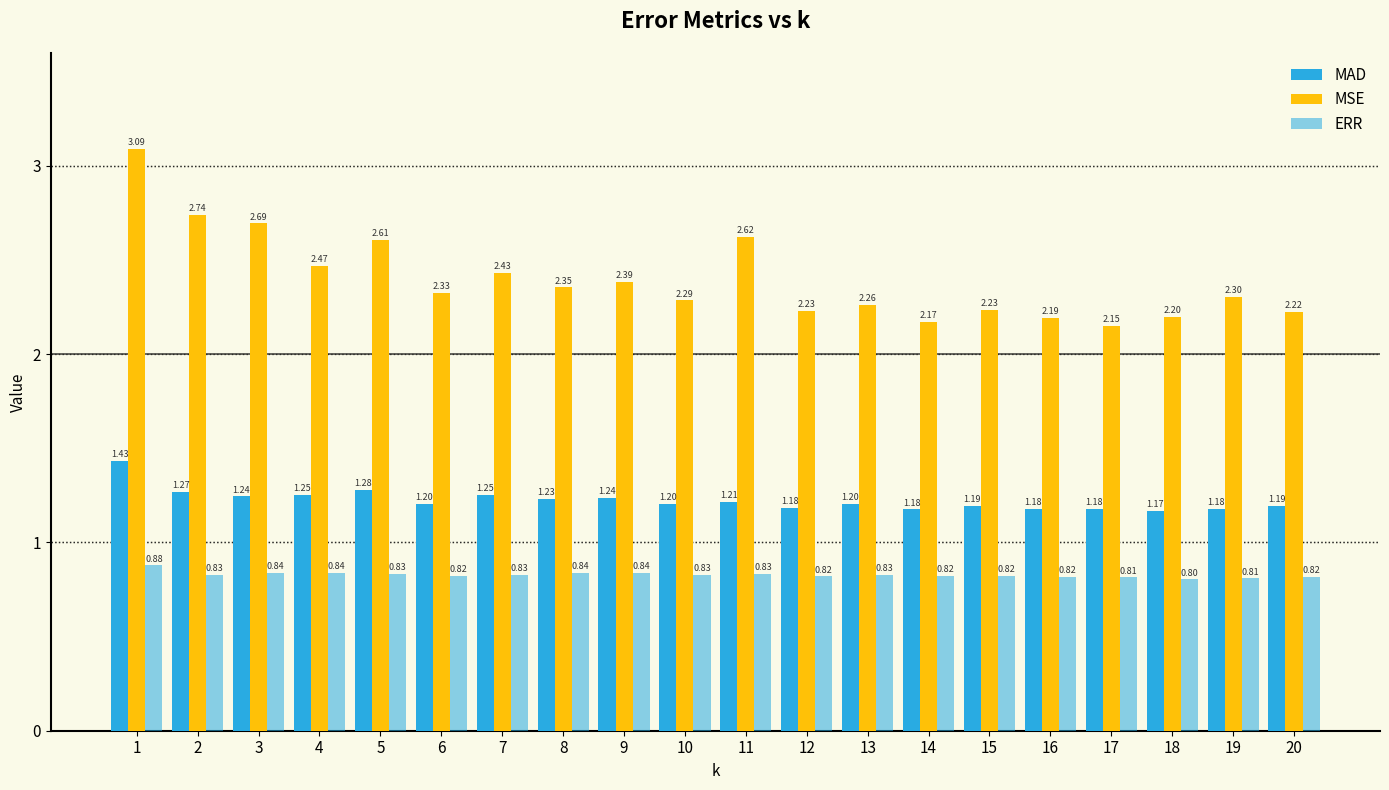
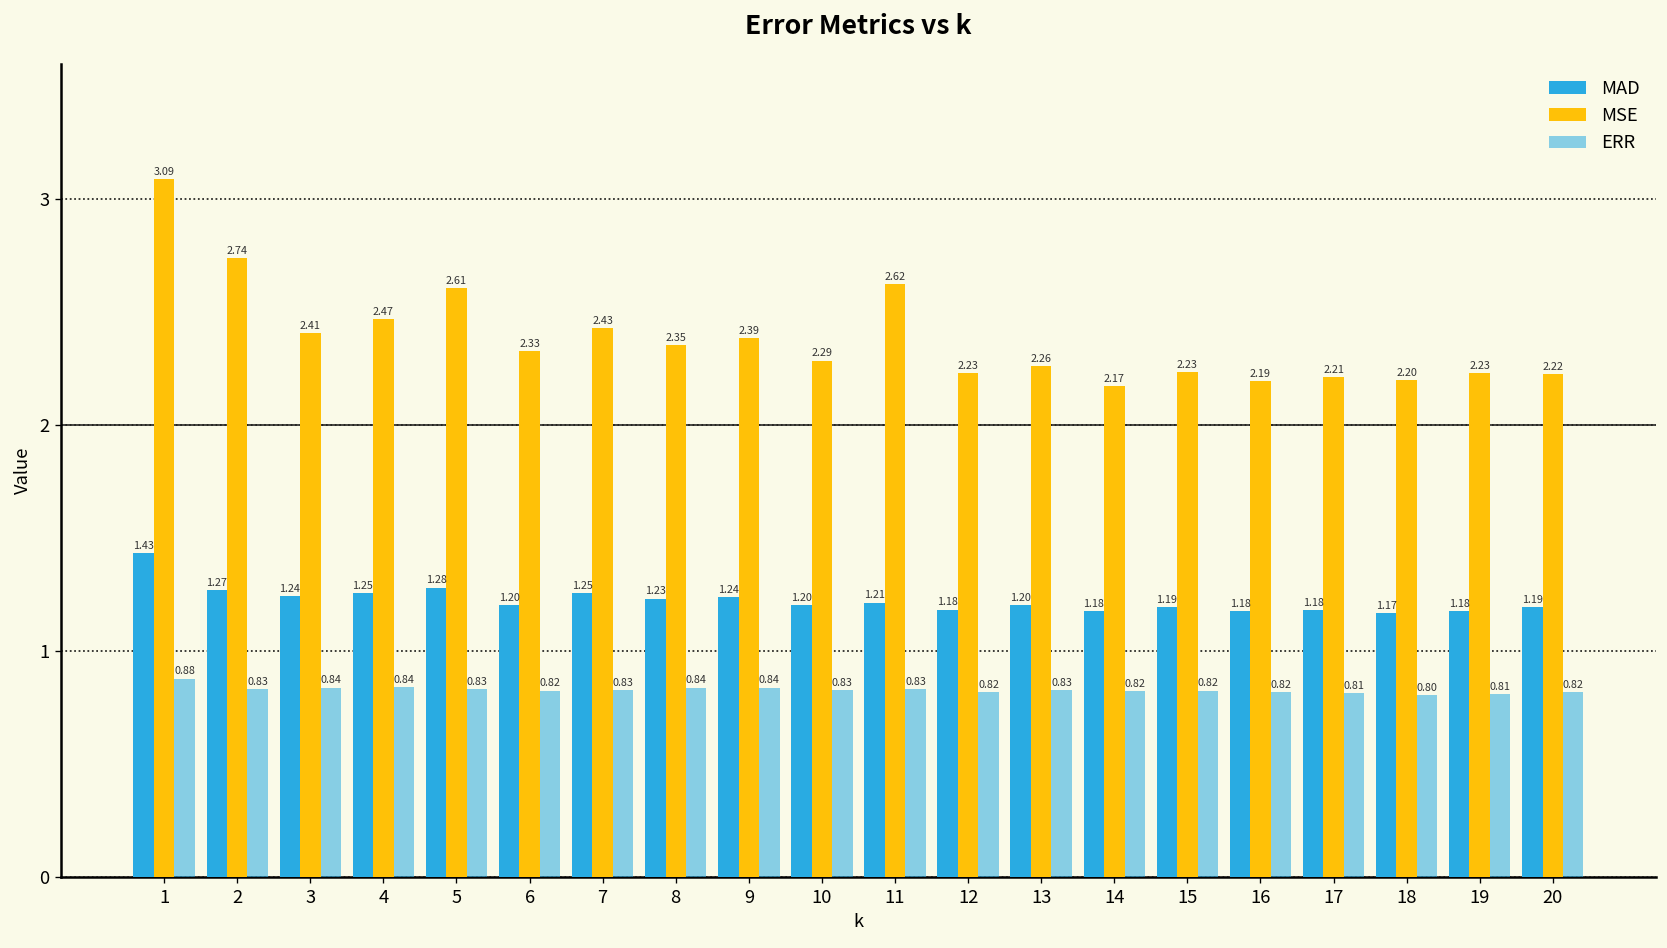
MSE, 3: 2.69 -> 2.41
MSE, 17: 2.15 -> 2.21
MSE, 19: 2.30 -> 2.23
